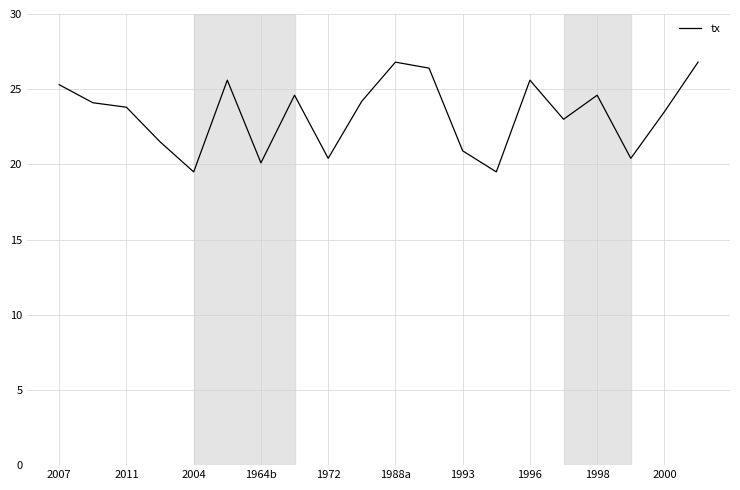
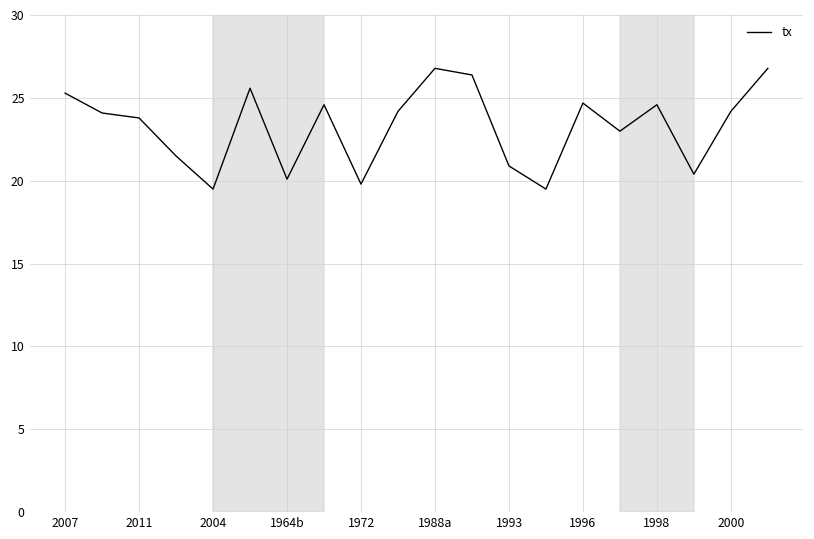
1972: 20.4 -> 19.8
1996: 25.6 -> 24.7
2000: 23.5 -> 24.2
